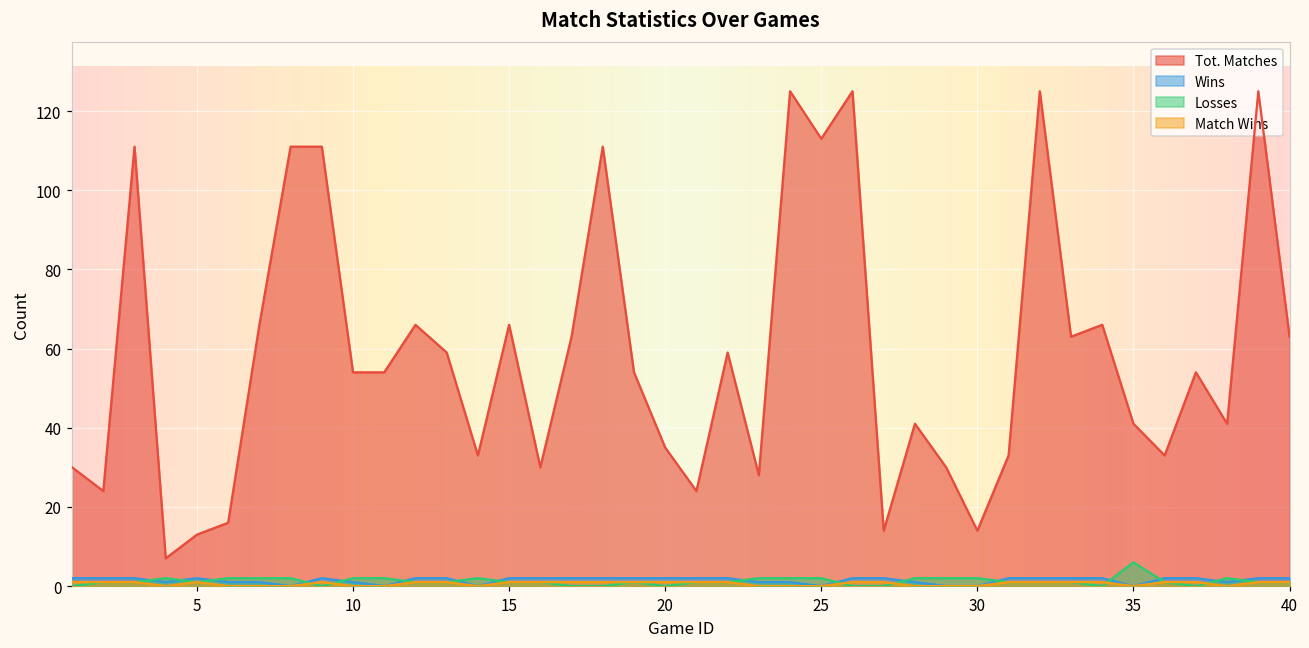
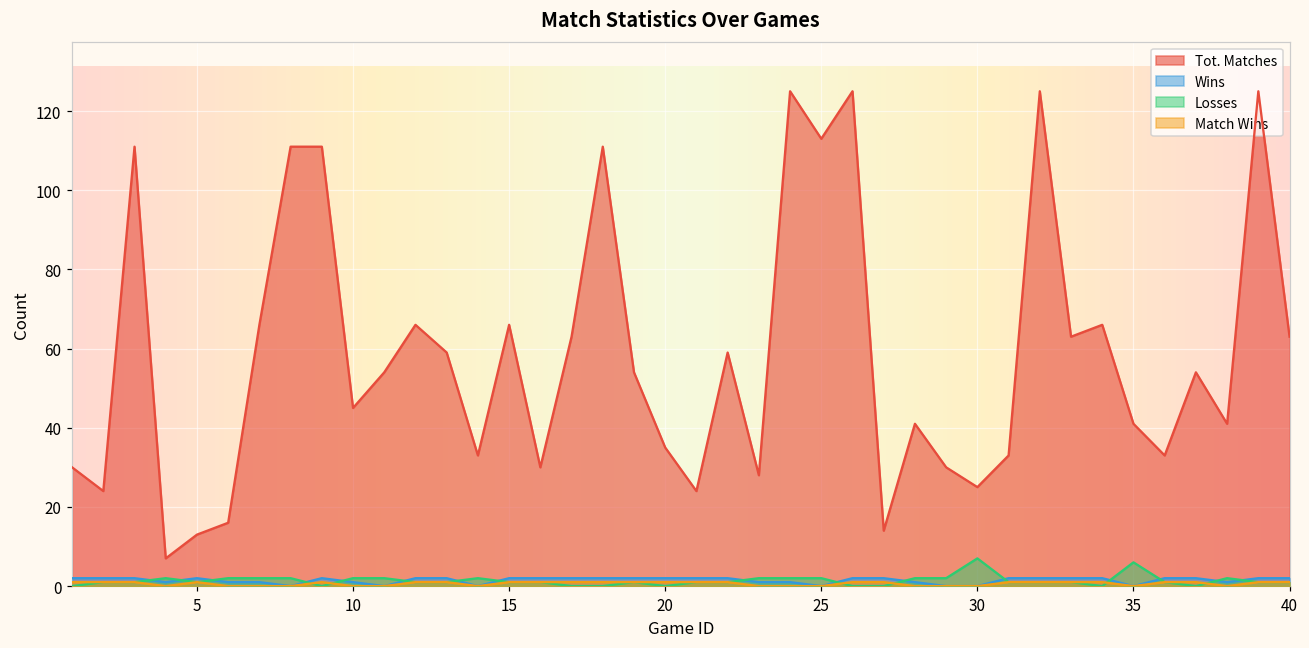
Tot. Matches, 10: 54 -> 45
Tot. Matches, 30: 14 -> 25
Losses, 30: 2 -> 7
